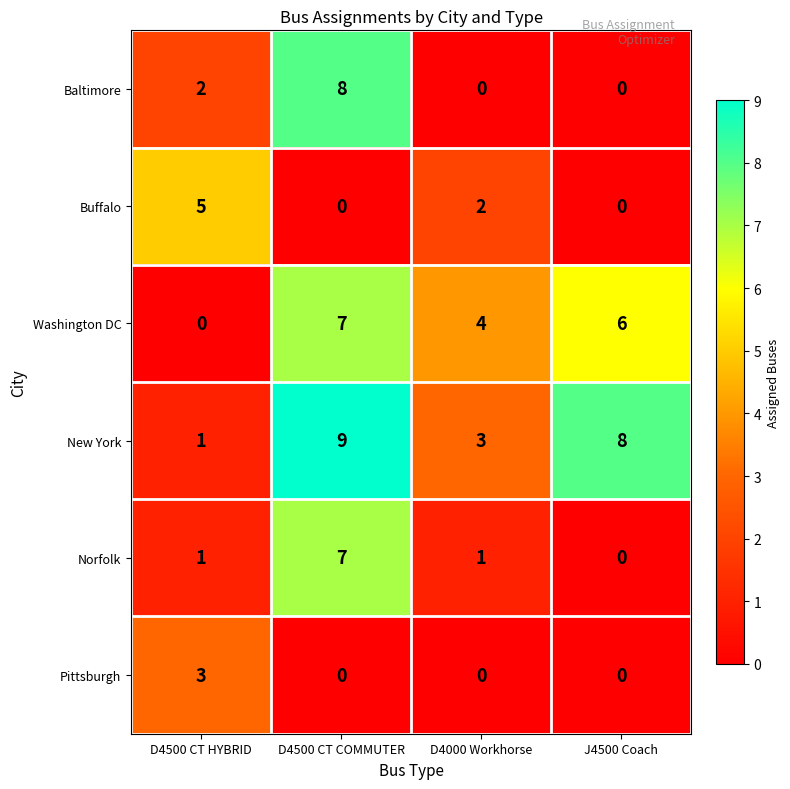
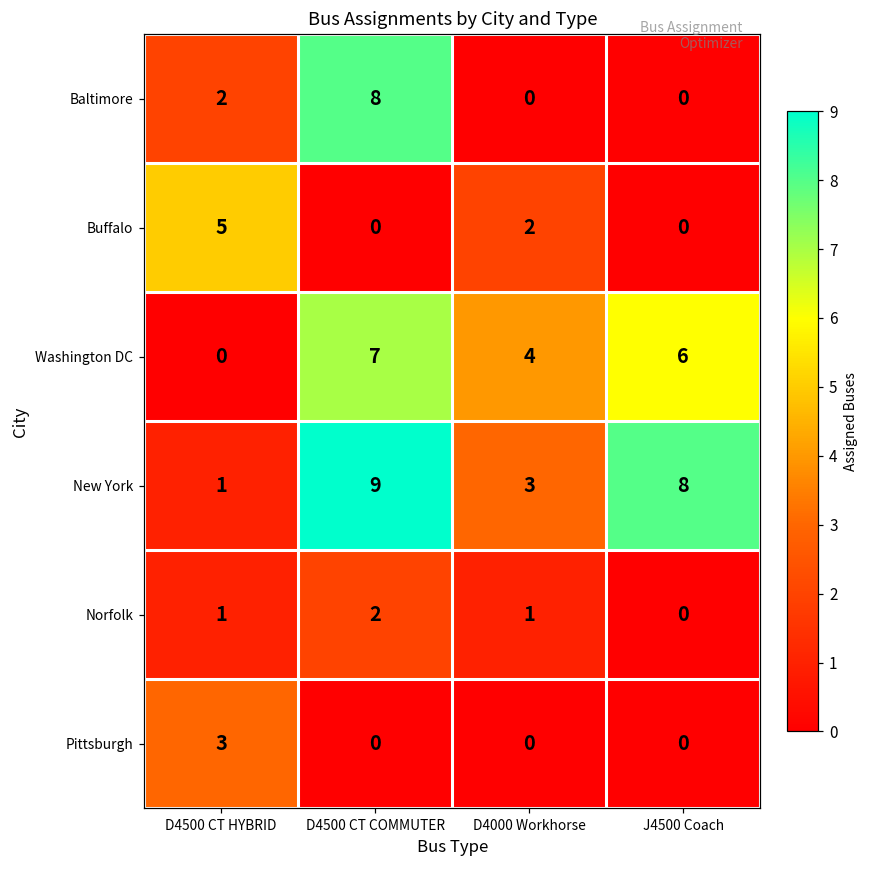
Norfolk, D4500 CT COMMUTER: 7 -> 2
